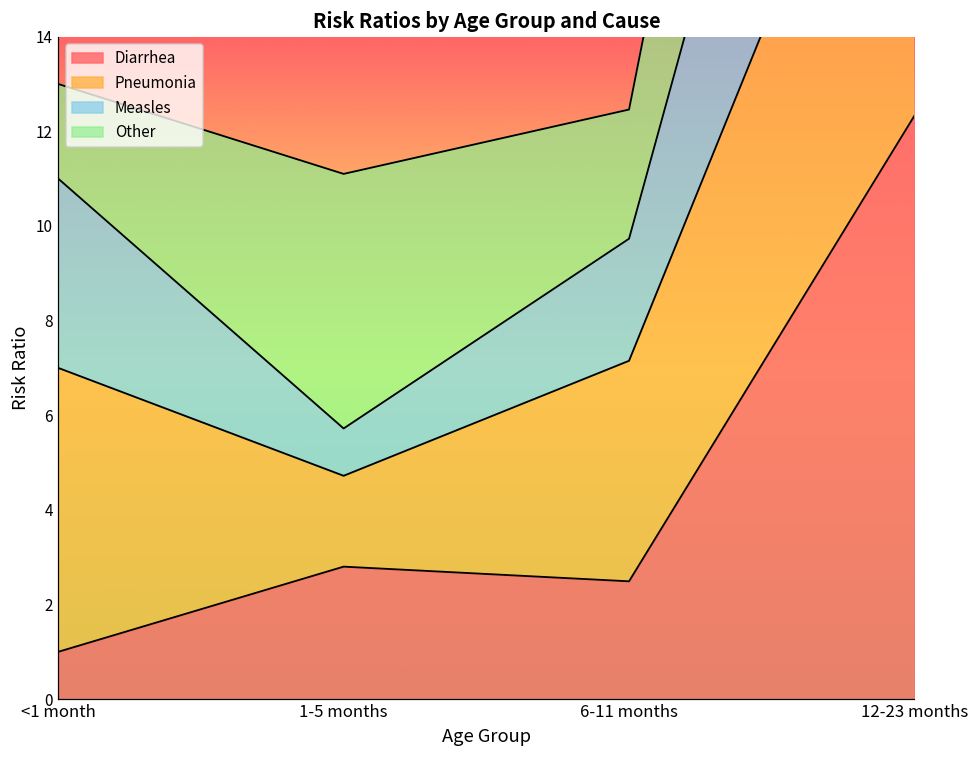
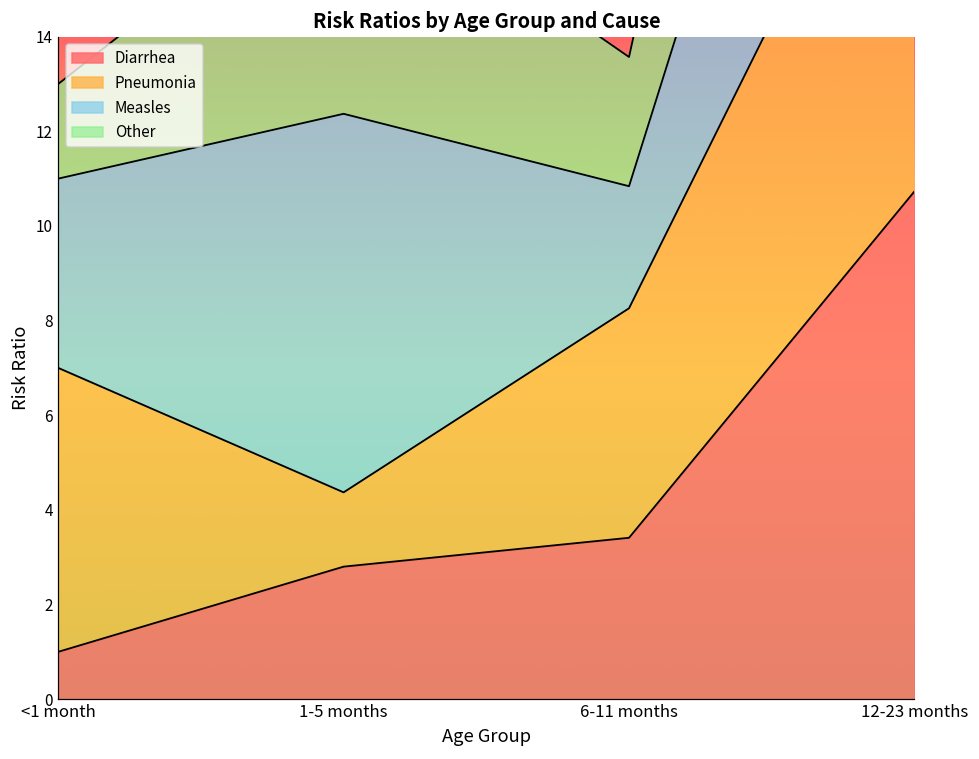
Pneumonia, 1-5 months: 1.9 -> 1.6
Measles, 1-5 months: 1 -> 8
Diarrhea, 6-11 months: 2.5 -> 3.4
Pneumonia, 6-11 months: 4.7 -> 4.9
Diarrhea, 12-23 months: 12.3 -> 10.7
